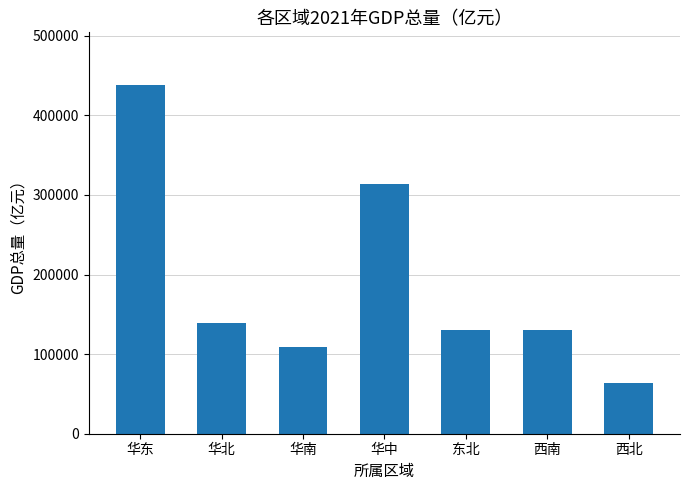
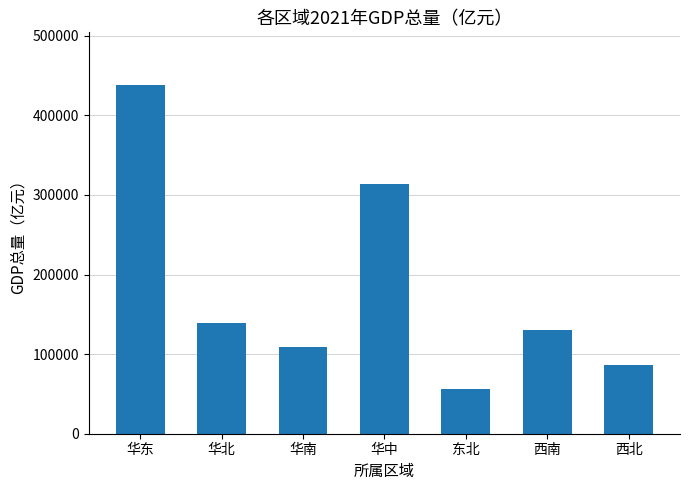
东北: 130000 -> 60000
西北: 60000 -> 90000
